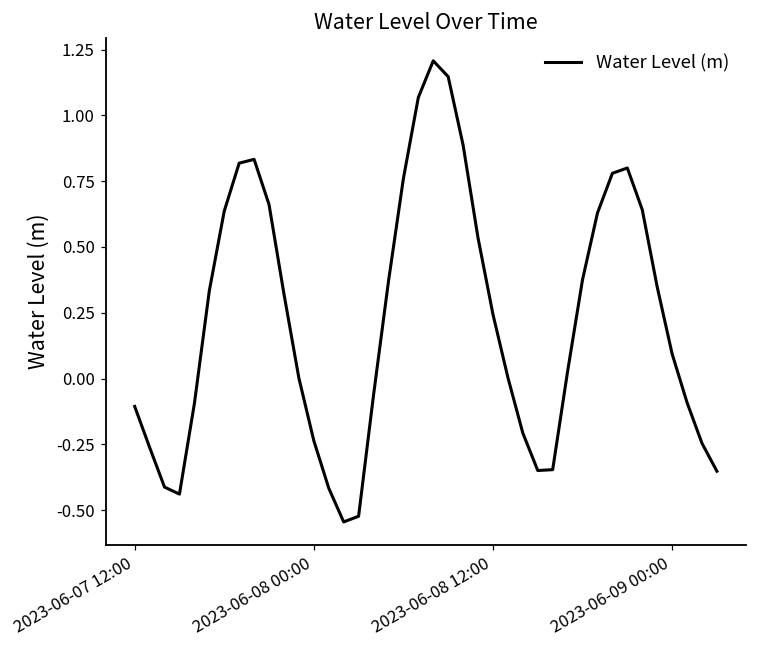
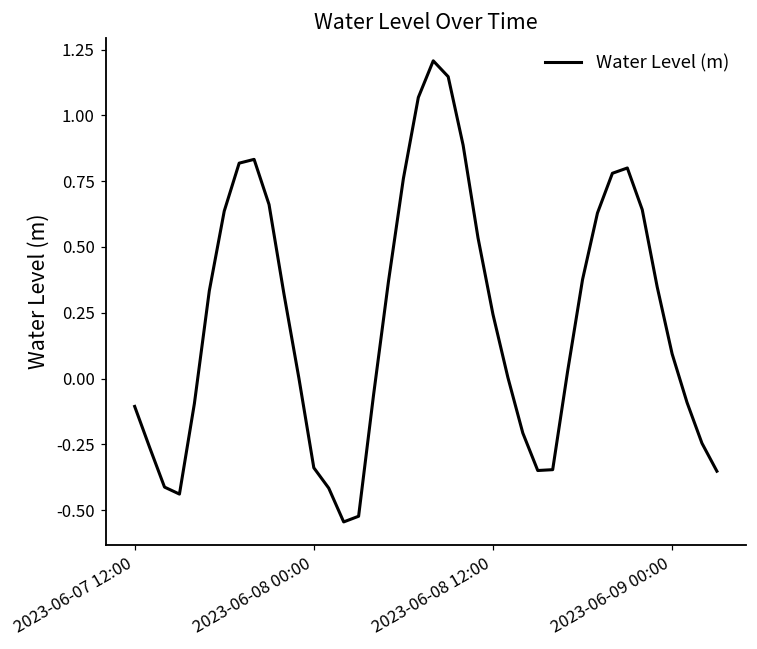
2023-06-08 00:00: -0.24 -> -0.34
